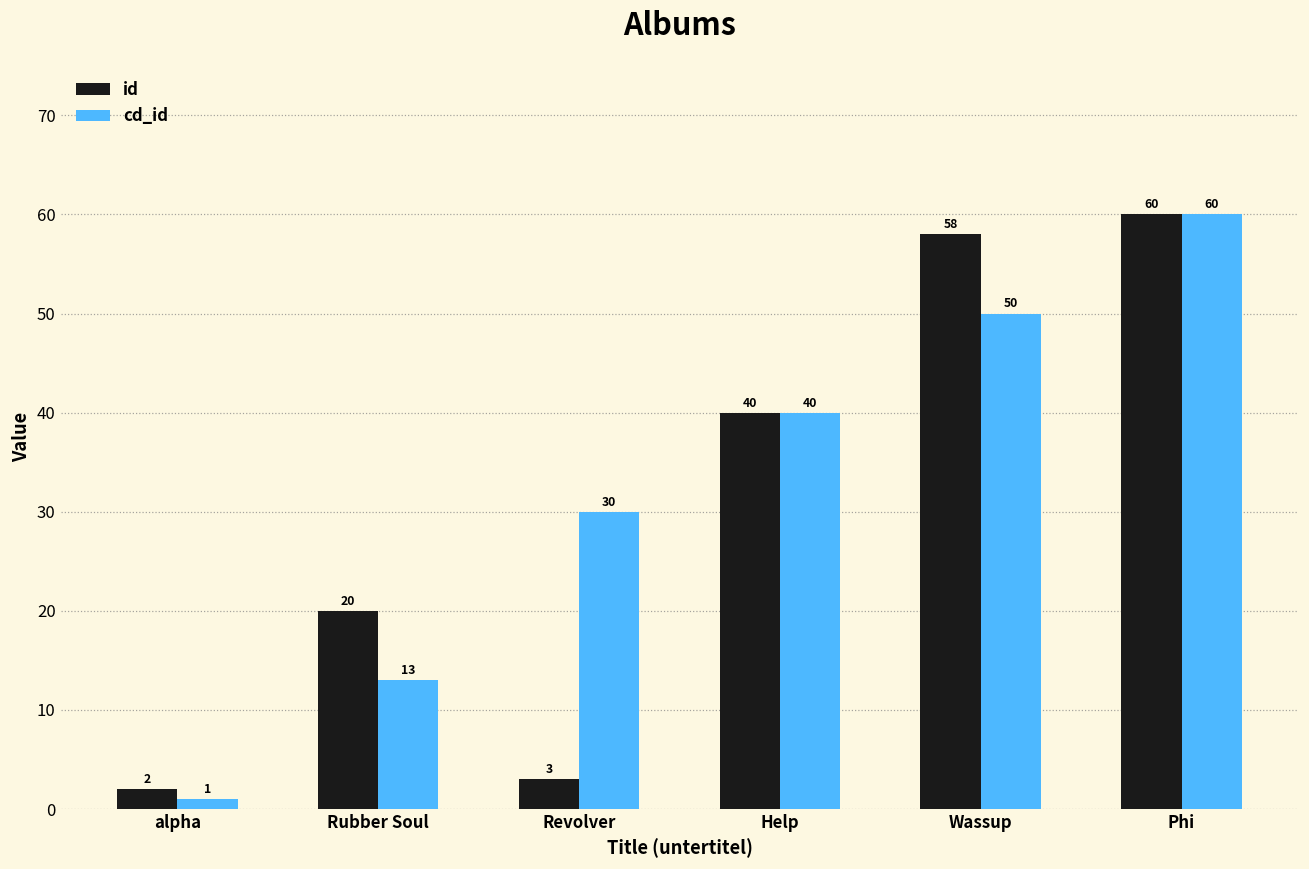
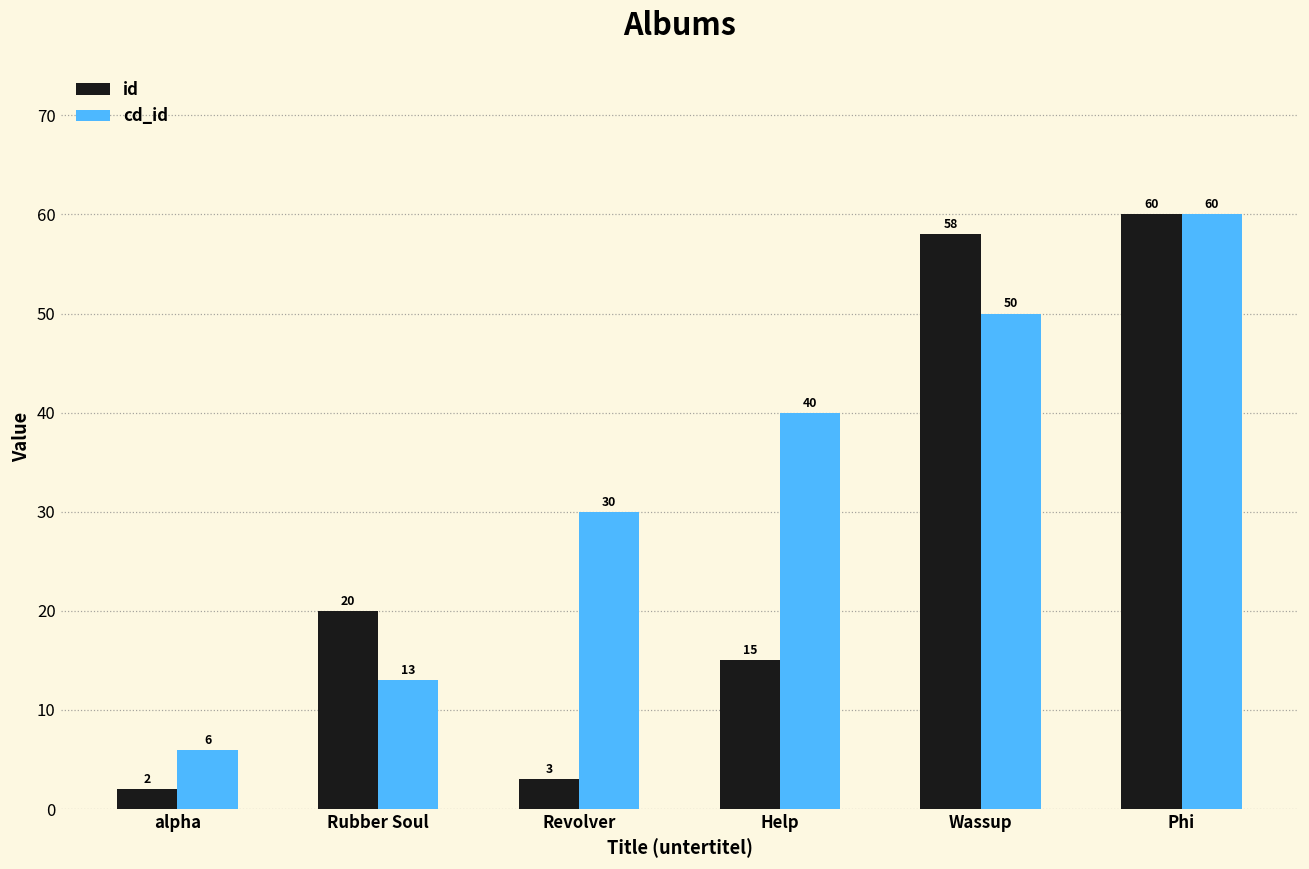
cd_id, alpha: 1 -> 6
id, Help: 40 -> 15
